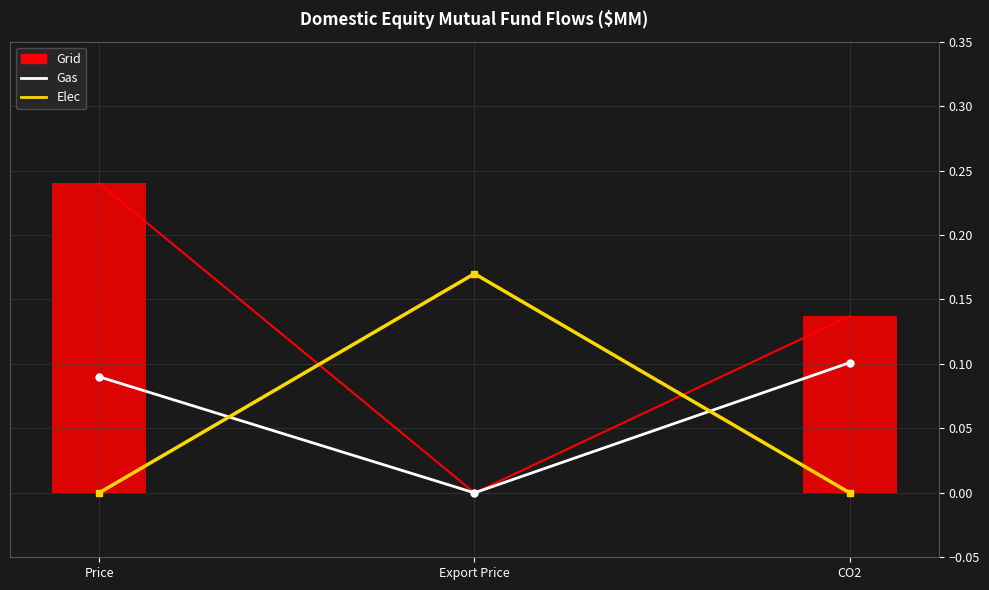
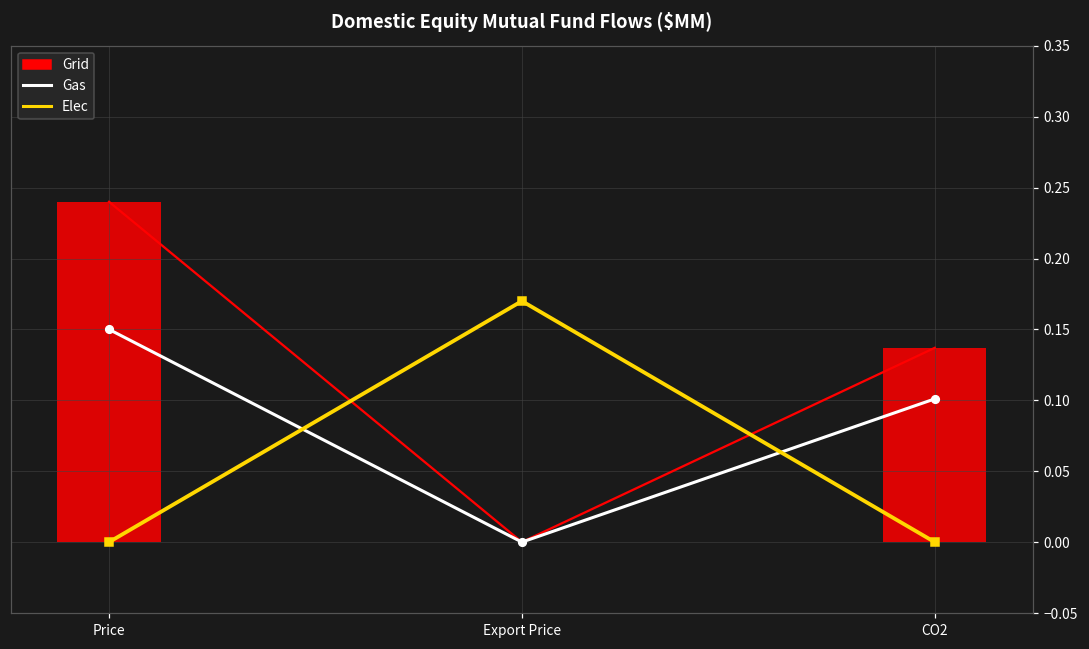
Gas, Price: 0.09 -> 0.15
